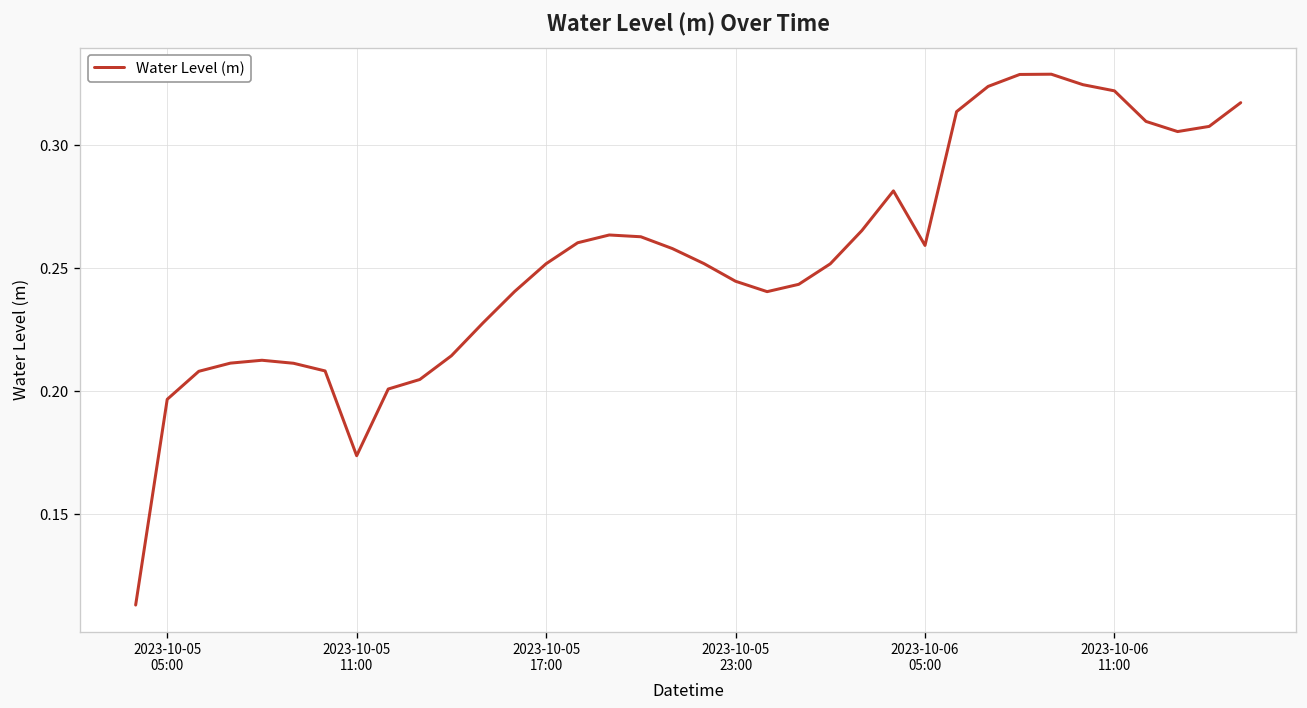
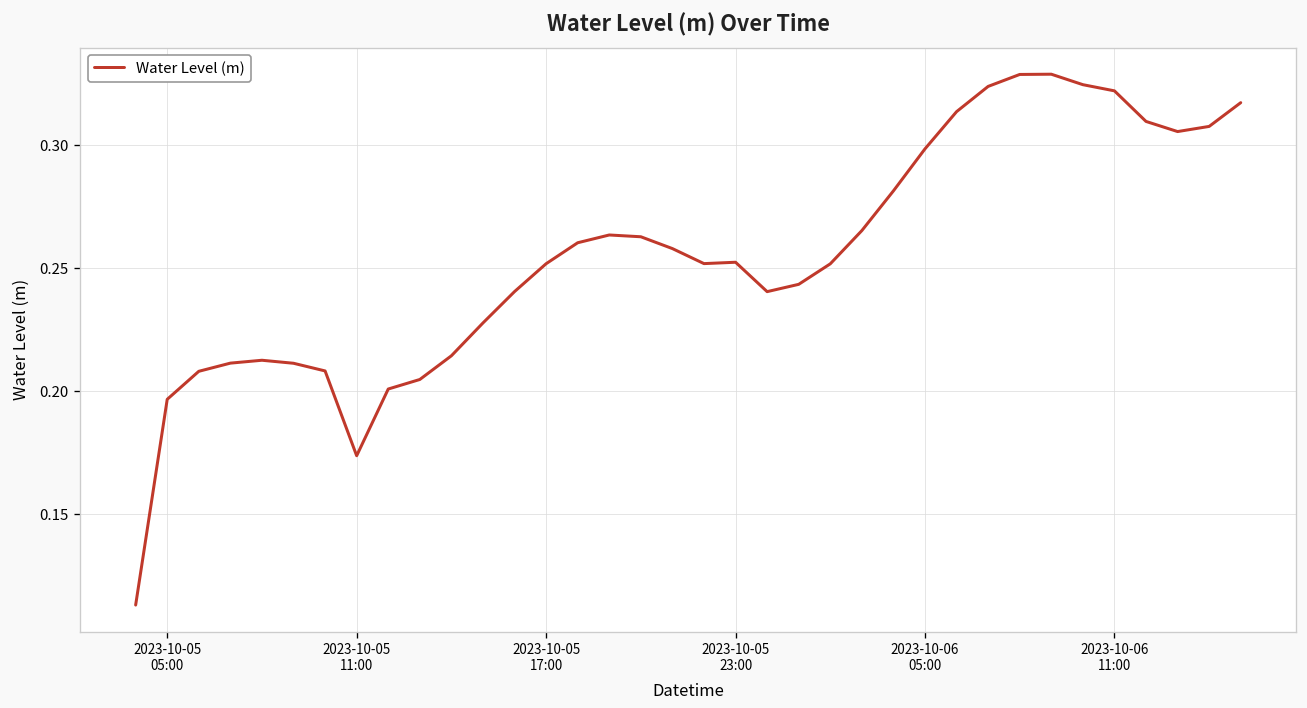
2023-10-05 23:00: 0.245 -> 0.252
2023-10-06 05:00: 0.259 -> 0.299
